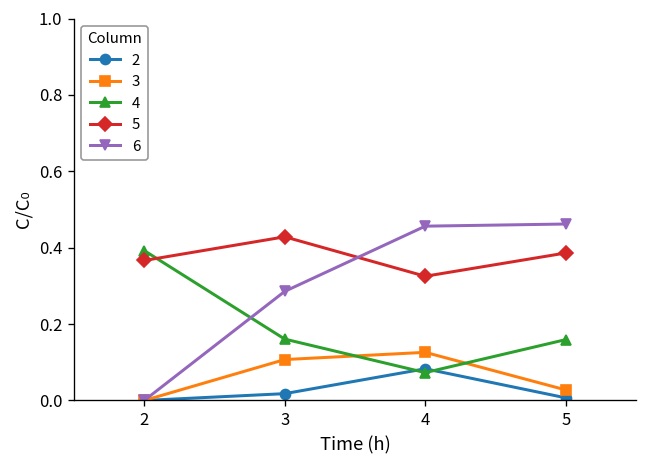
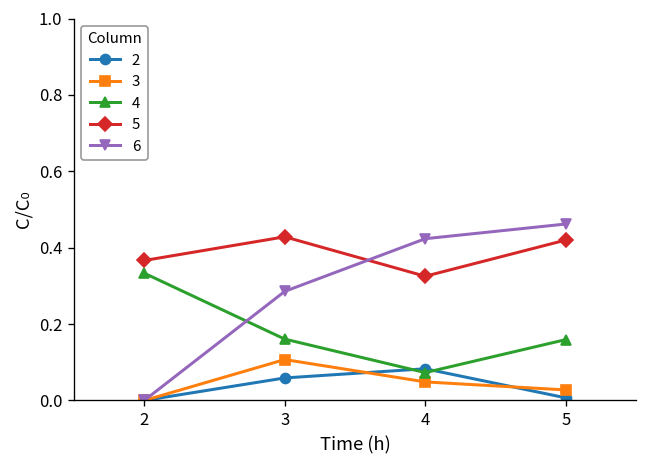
4, 2: 0.39 -> 0.33
2, 3: 0.02 -> 0.06
3, 4: 0.13 -> 0.05
6, 4: 0.46 -> 0.42
5, 5: 0.39 -> 0.42
